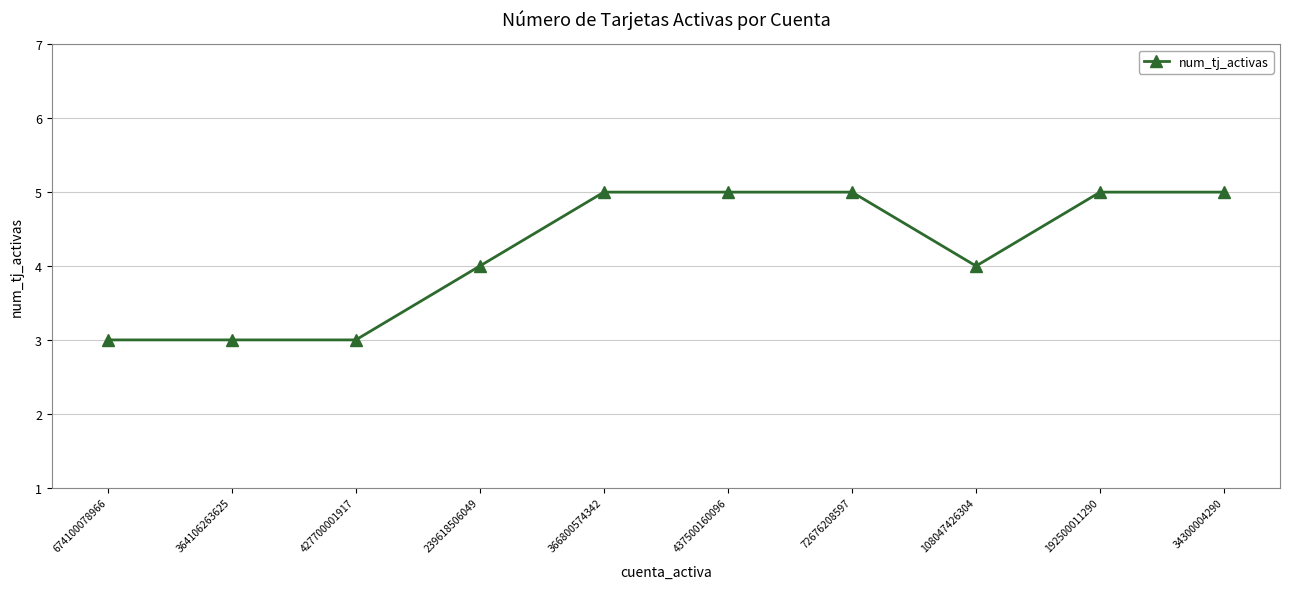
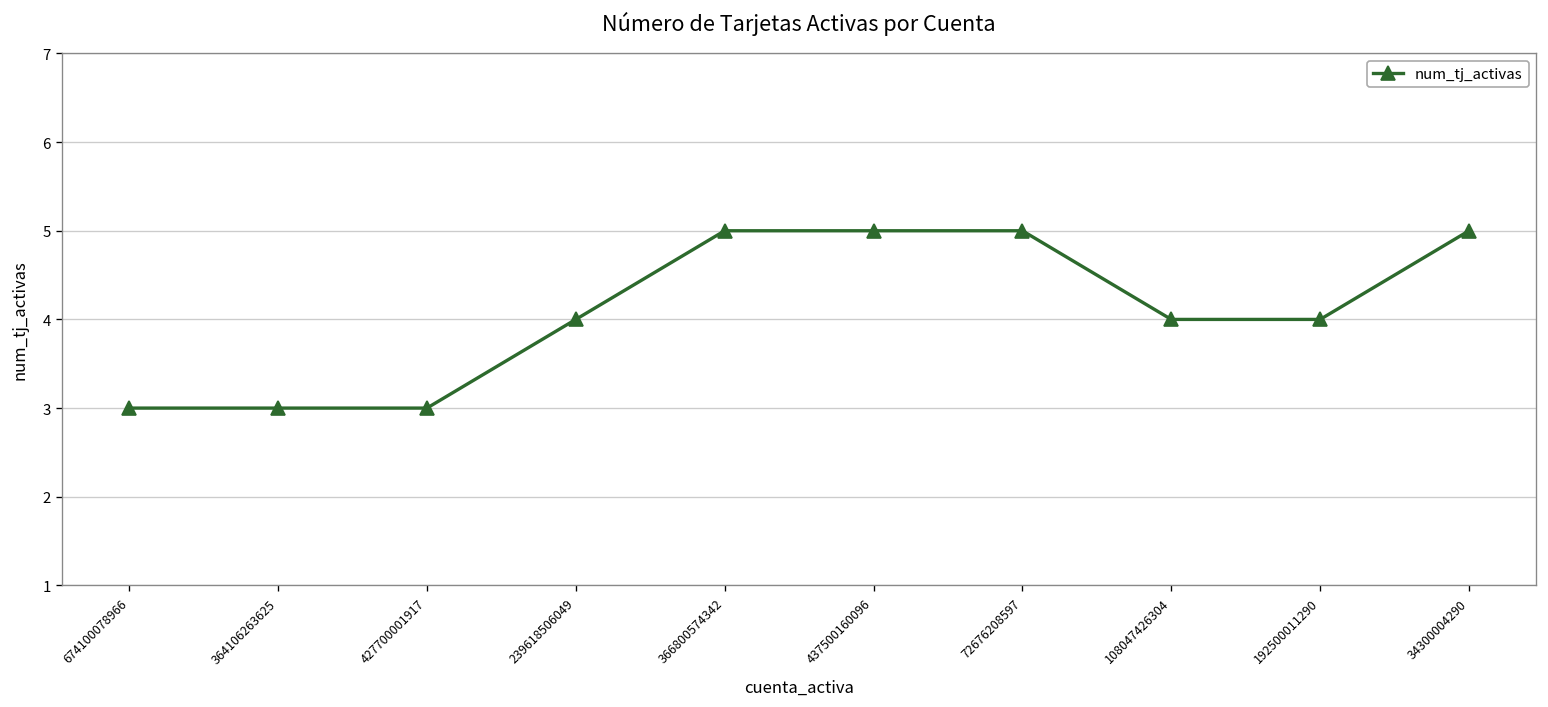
192500011290: 5 -> 4
